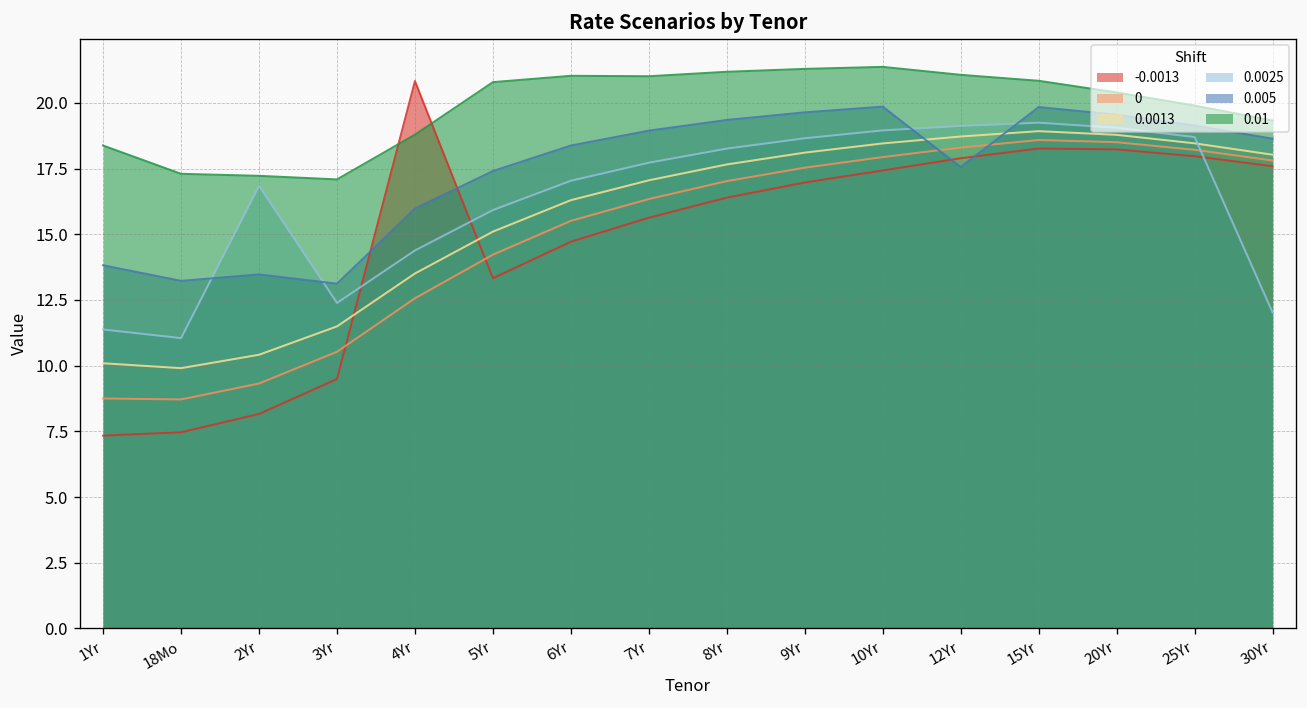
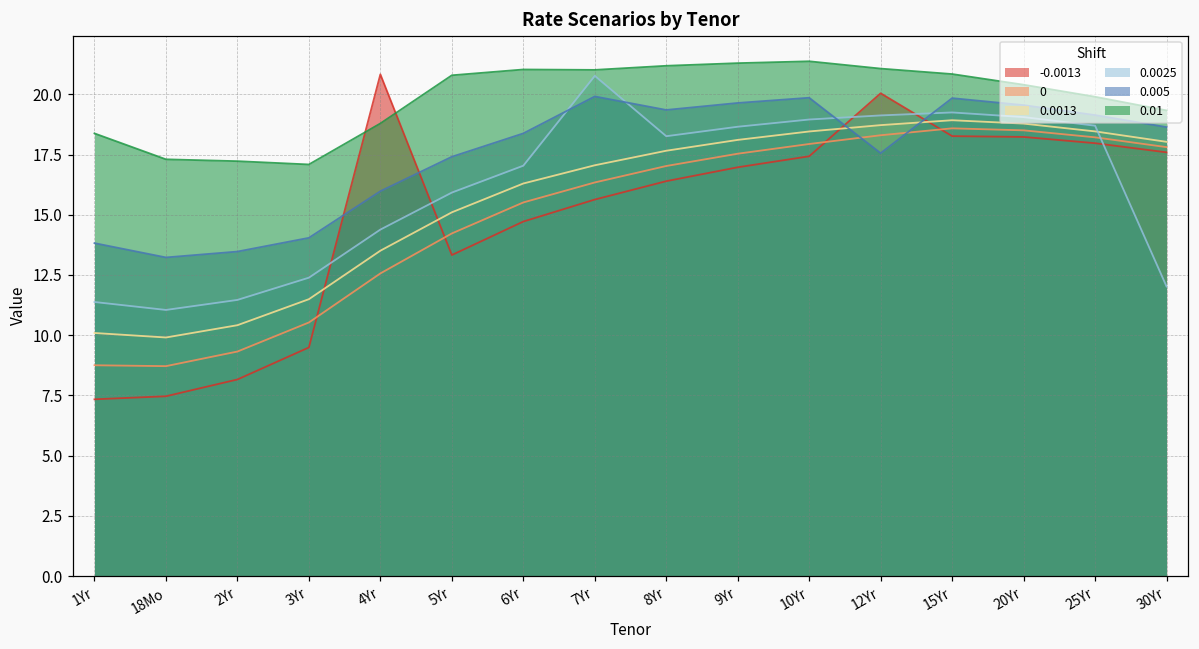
0.0025, 2Yr: 16.8 -> 11.5
0.005, 3Yr: 13.1 -> 14.0
0.0025, 7Yr: 17.7 -> 20.8
0.005, 7Yr: 18.9 -> 19.9
-0.0013, 12Yr: 17.9 -> 20.0
